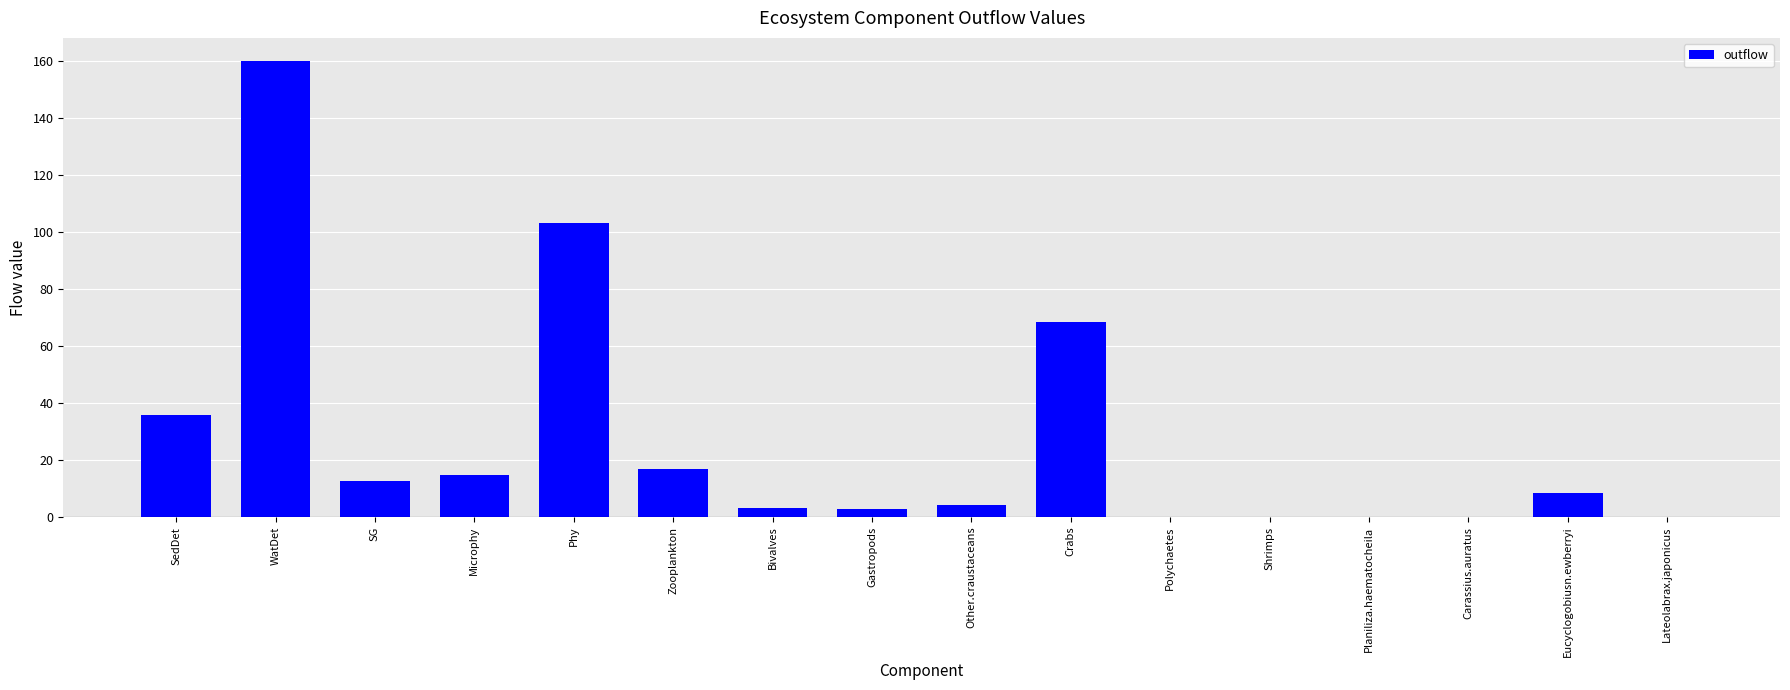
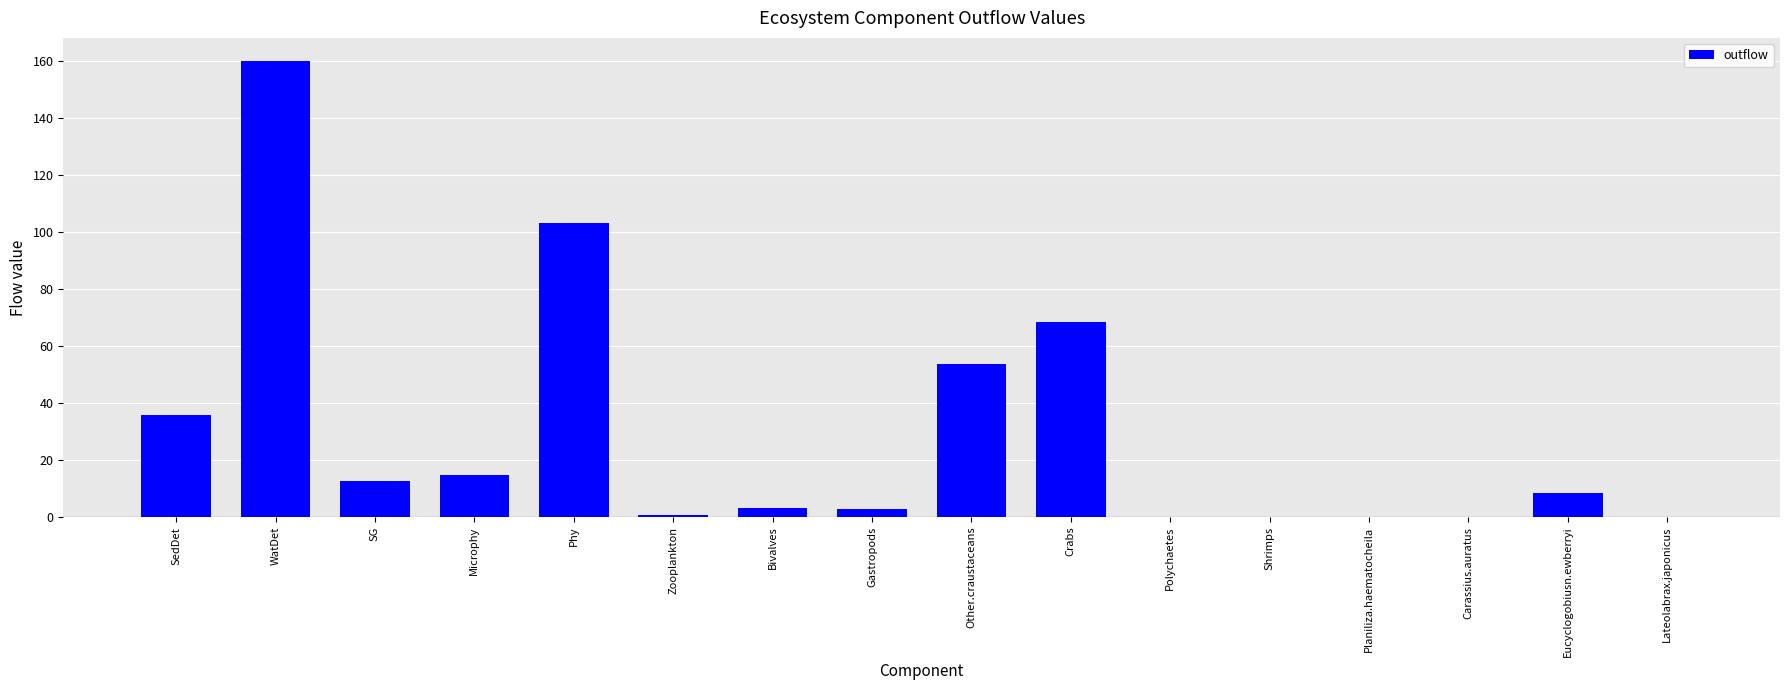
Zooplankton: 17 -> 1
Other.craustaceans: 4 -> 54
